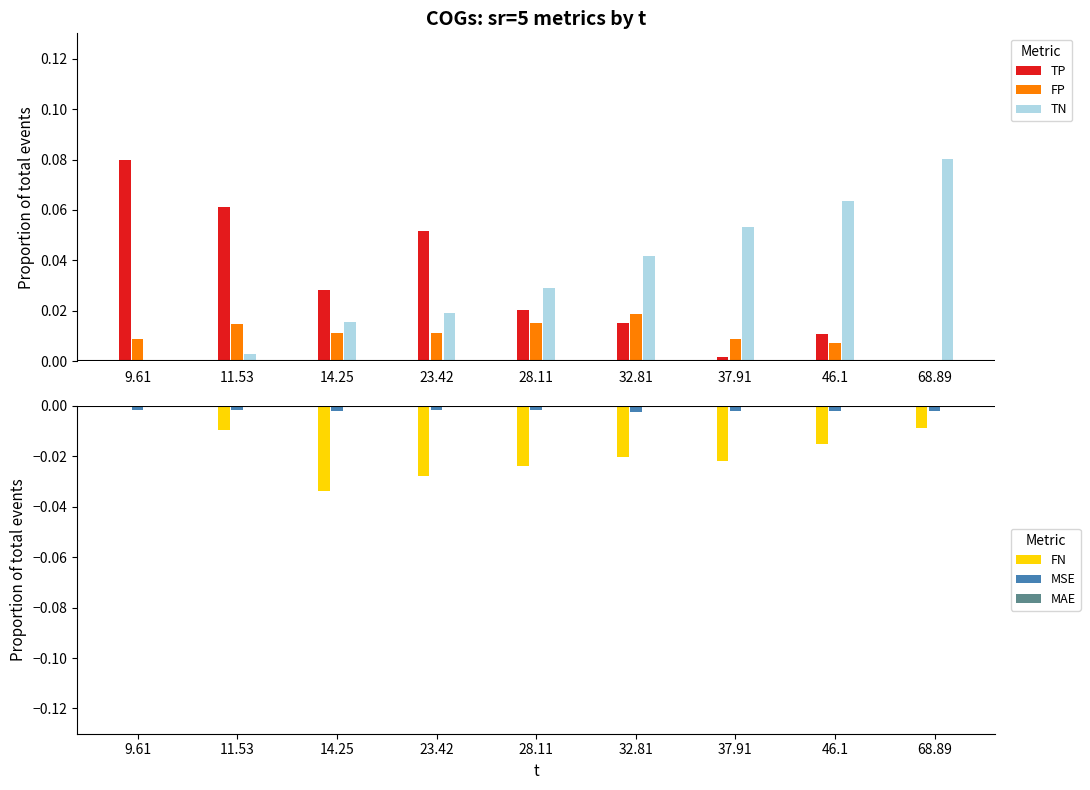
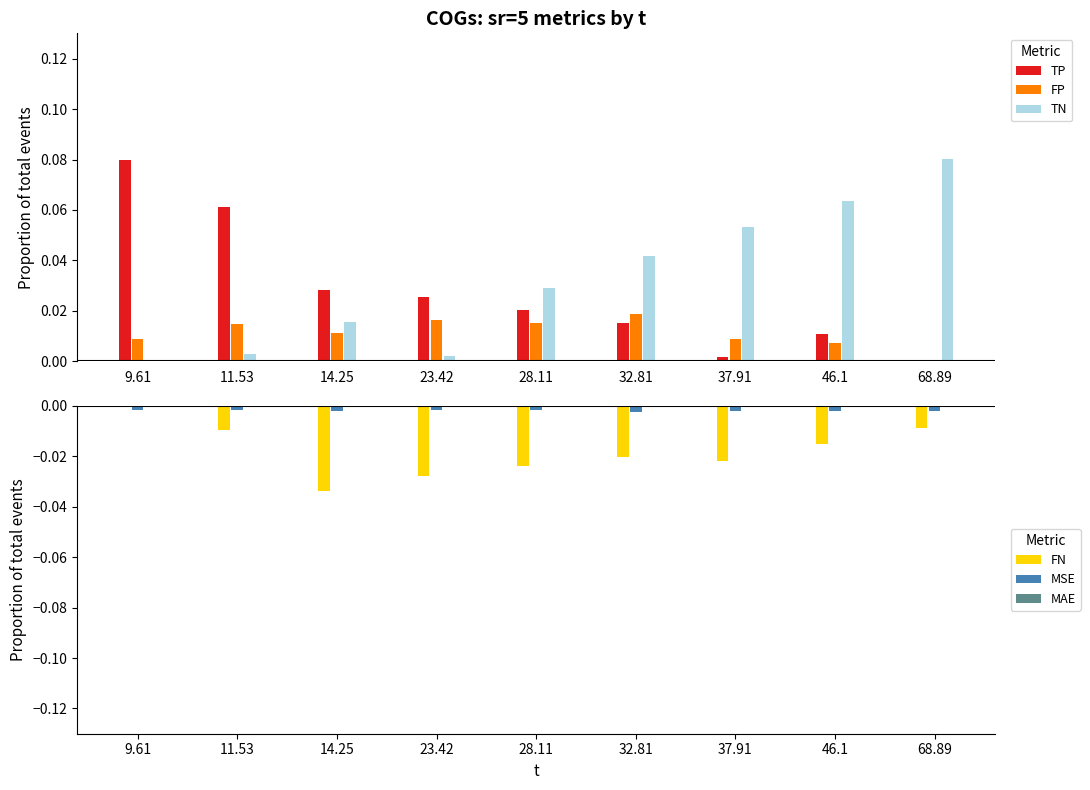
COGs: sr=5 metrics by t, TP, 23.42: 0.052 -> 0.025
COGs: sr=5 metrics by t, FP, 23.42: 0.011 -> 0.016
COGs: sr=5 metrics by t, TN, 23.42: 0.019 -> 0.002
